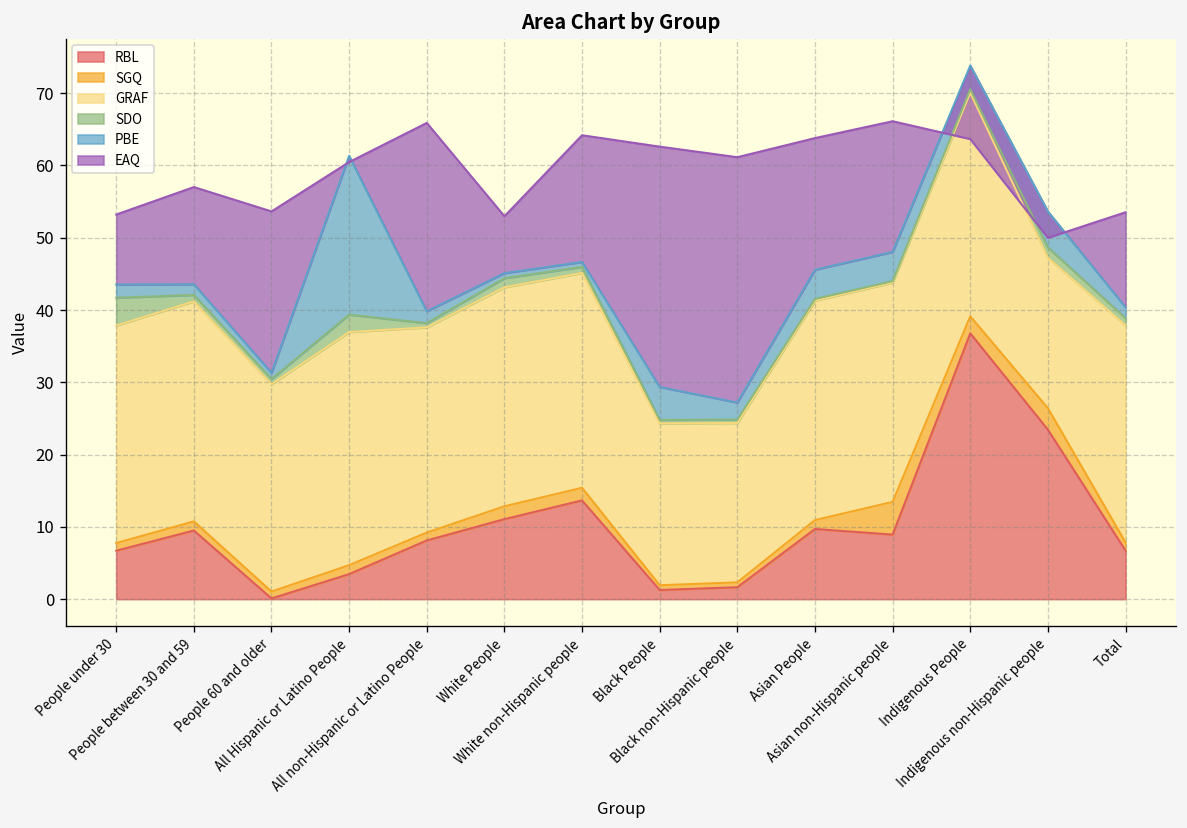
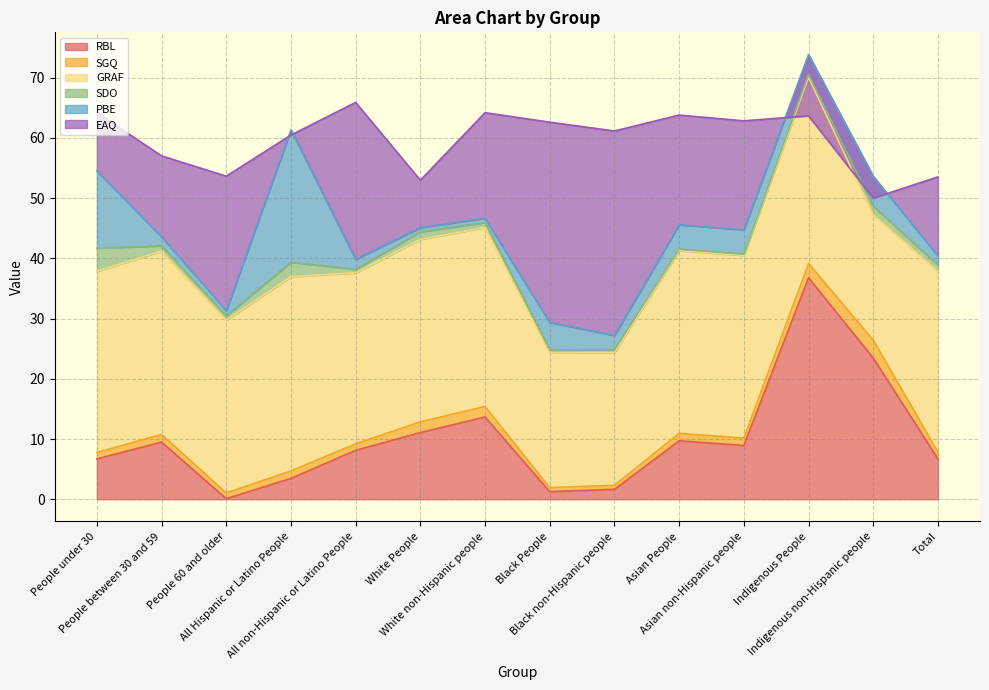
PBE, People under 30: 2 -> 13
SGQ, Asian non-Hispanic people: 5 -> 1
